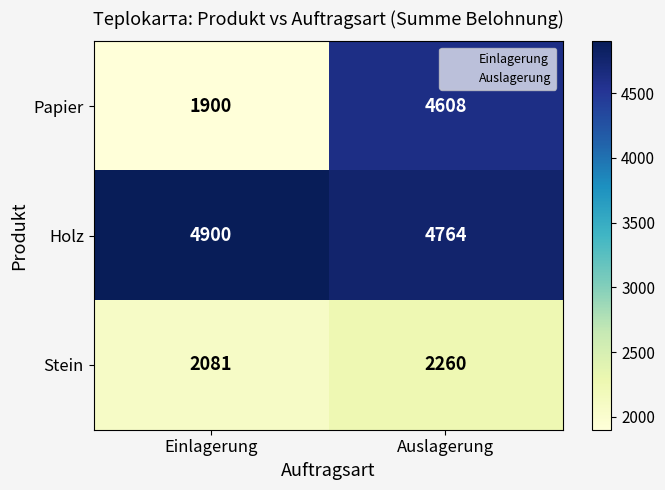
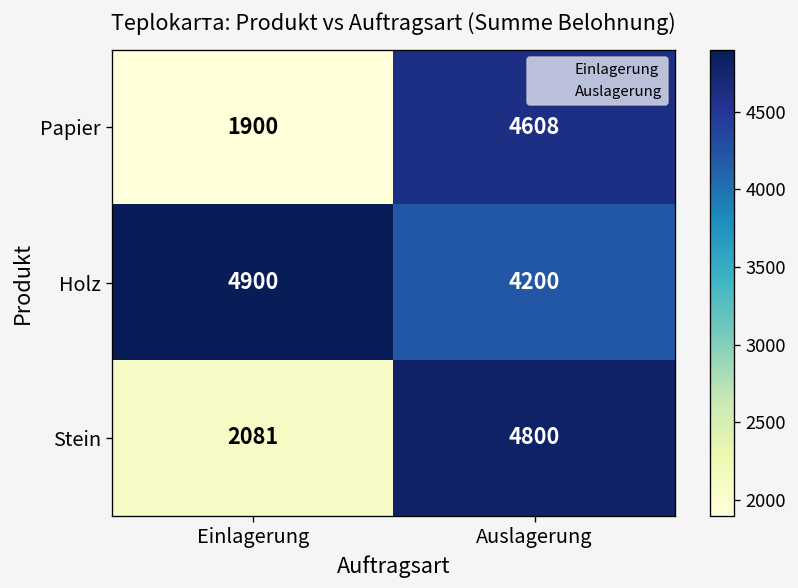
Holz, Auslagerung: 4764 -> 4200
Stein, Auslagerung: 2260 -> 4800
